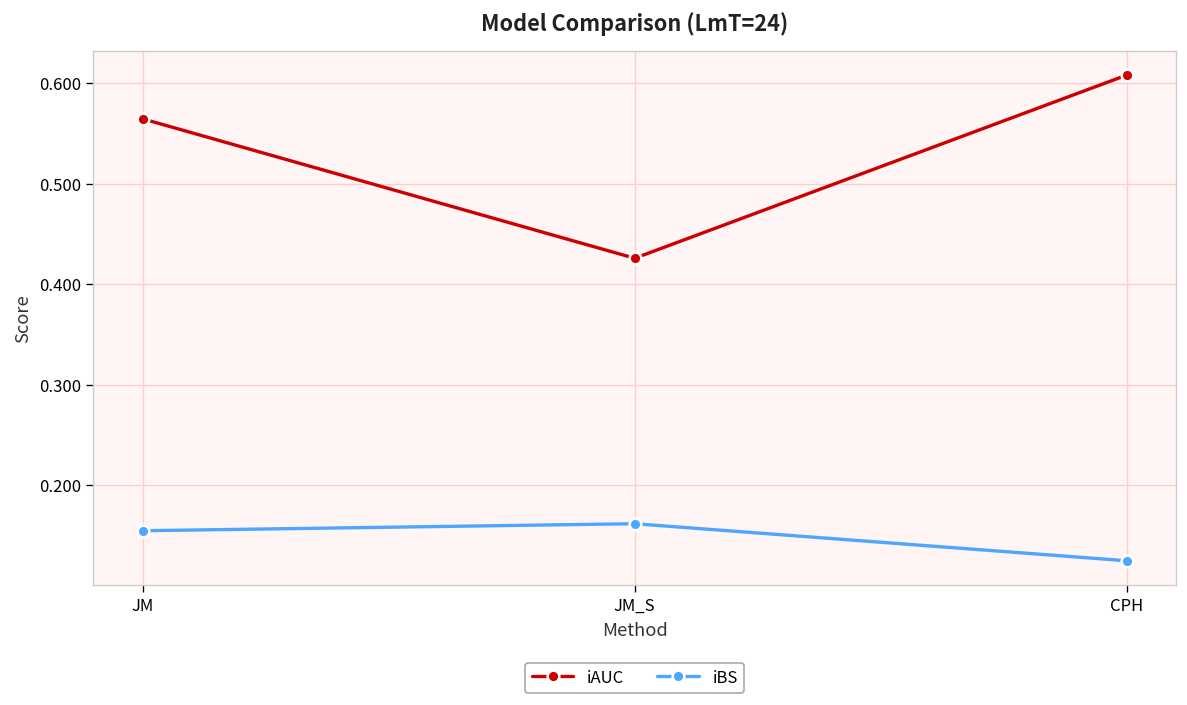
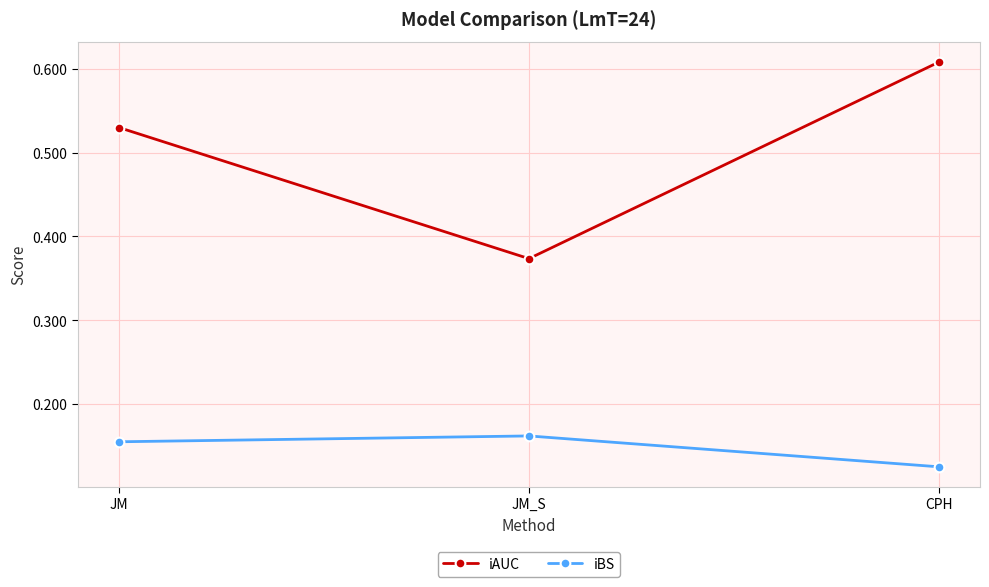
iAUC, JM: 0.56 -> 0.53
iAUC, JM_S: 0.43 -> 0.37
